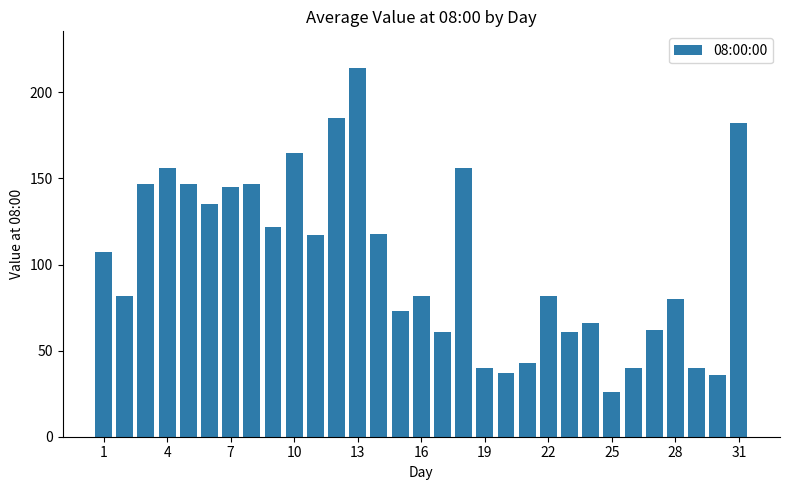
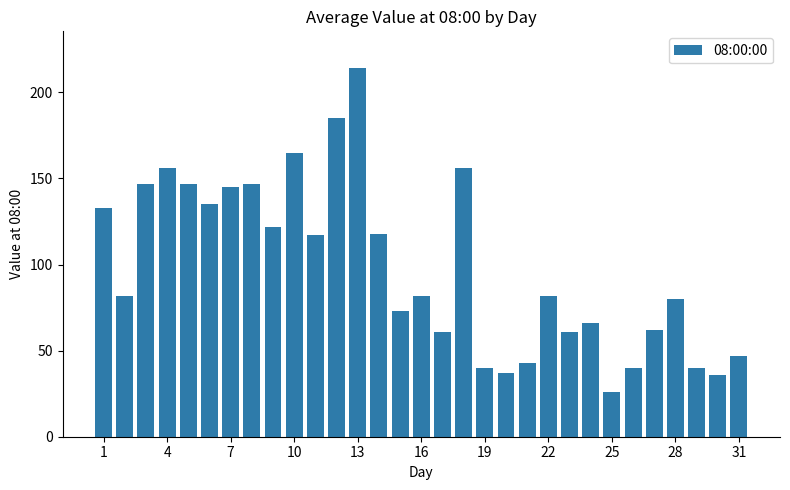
1: 107 -> 133
31: 182 -> 47
